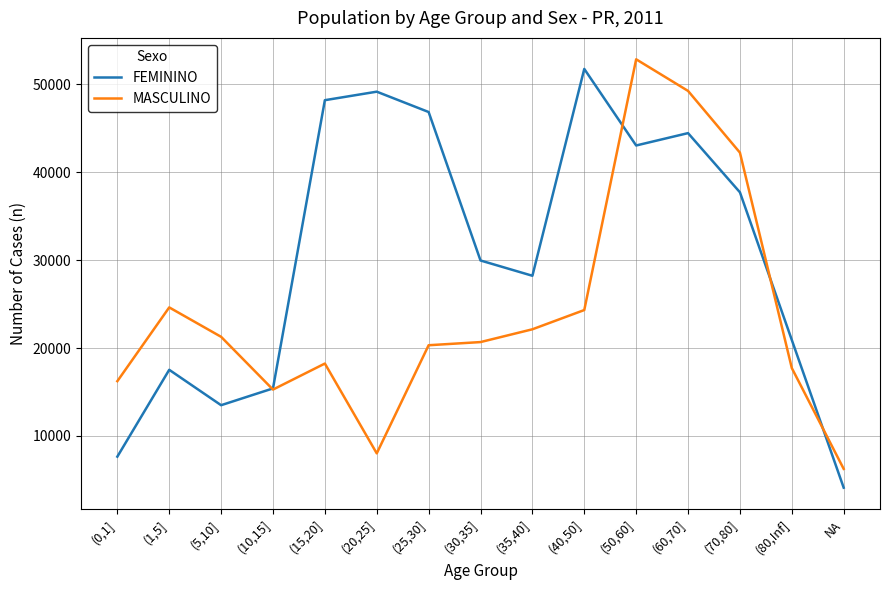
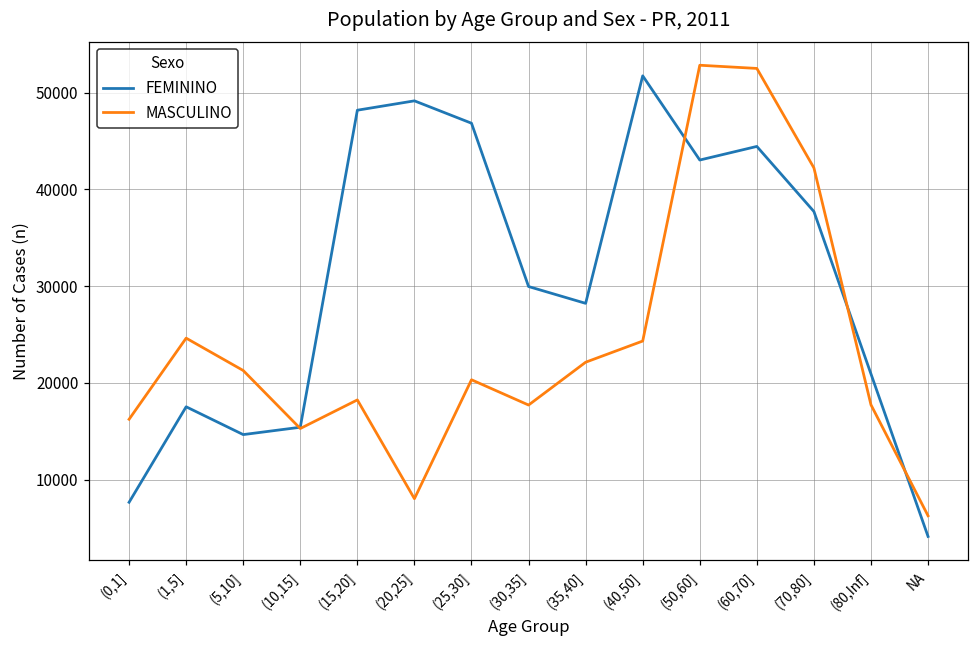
FEMININO, (5,10]: 14000 -> 15000
MASCULINO, (30,35]: 21000 -> 18000
MASCULINO, (60,70]: 49000 -> 53000
